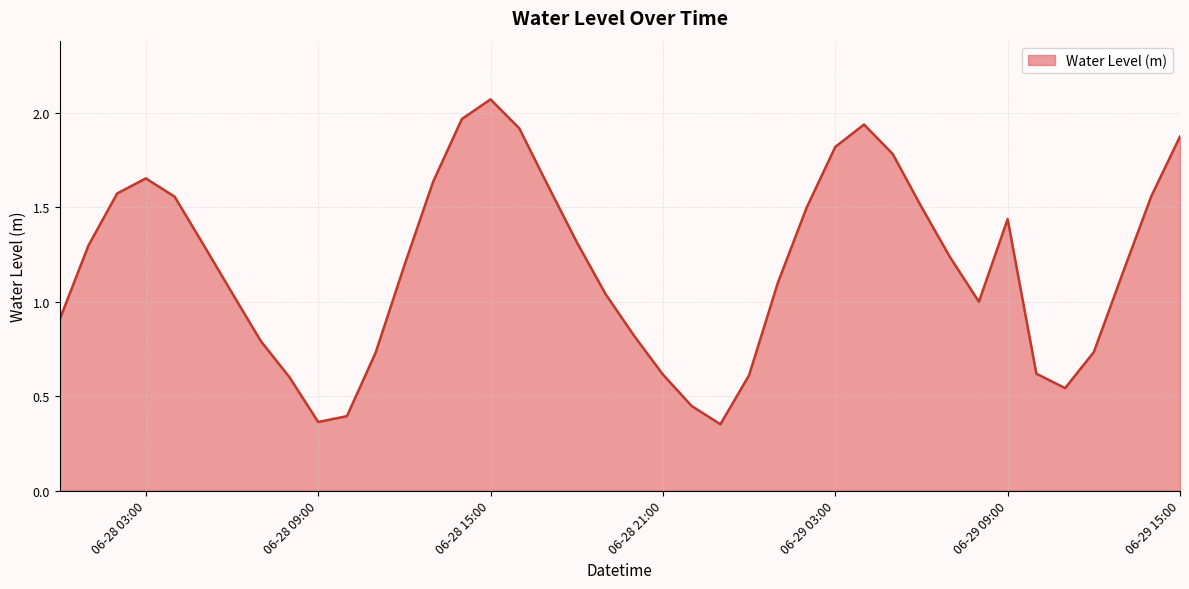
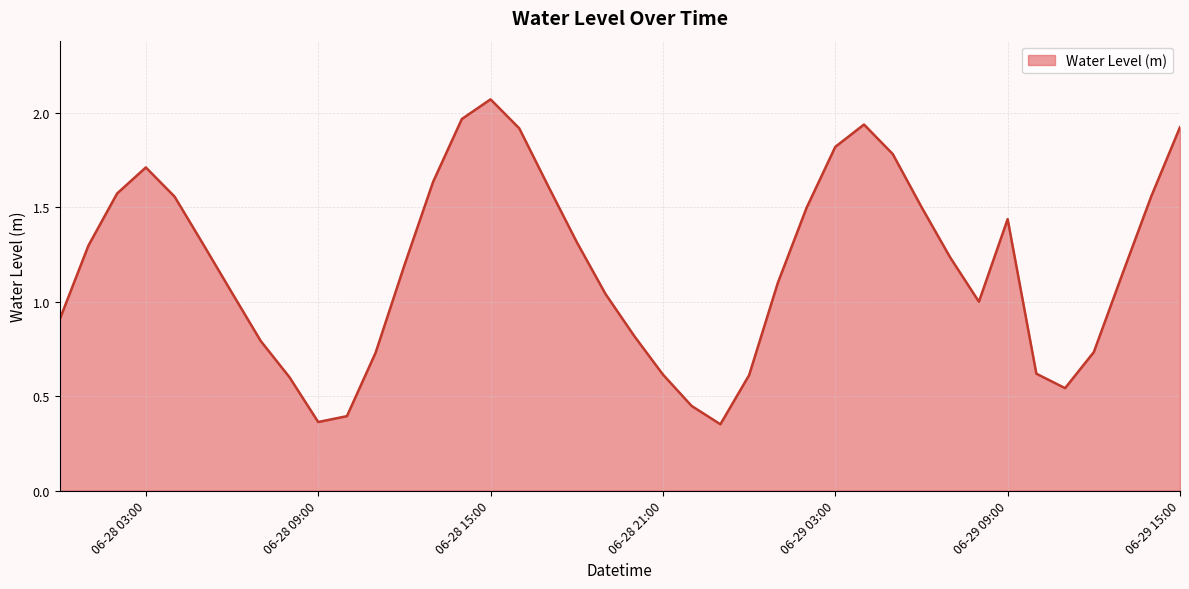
06-28 03:00: 1.65 -> 1.71
06-29 15:00: 1.88 -> 1.93
